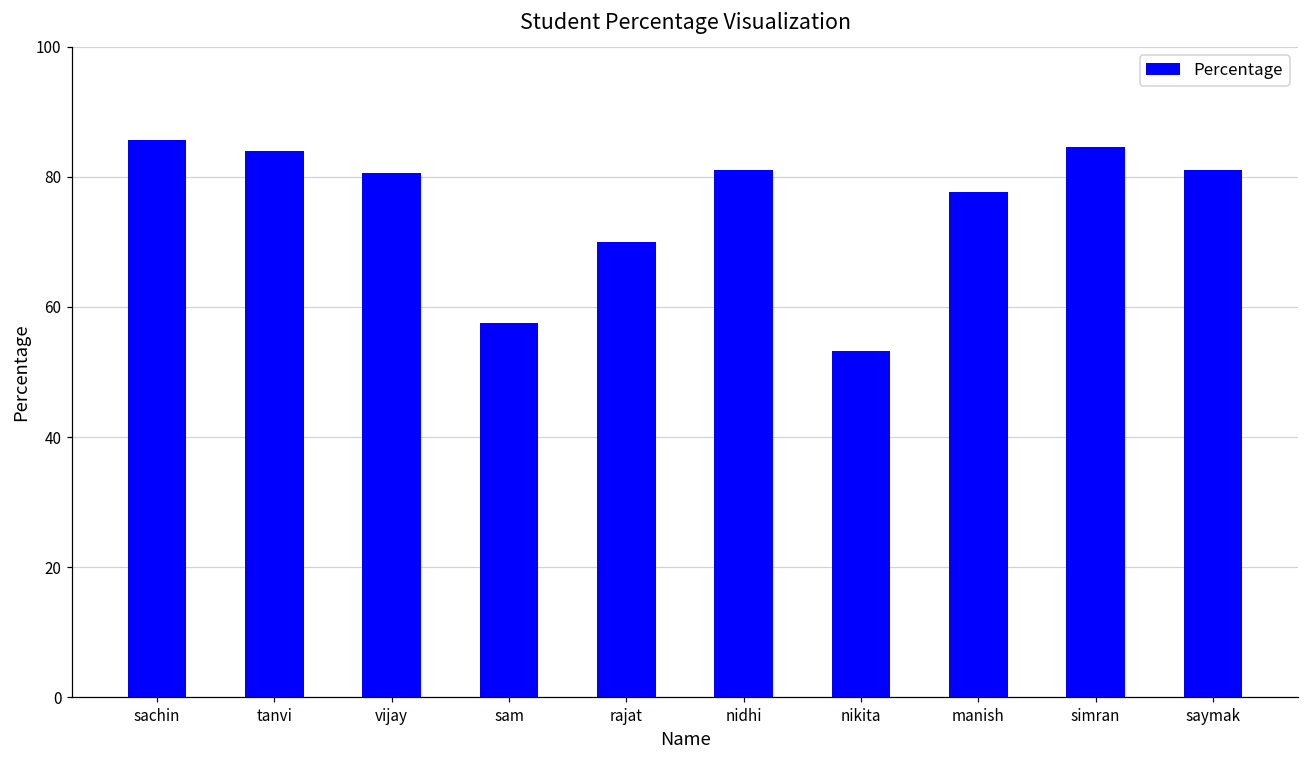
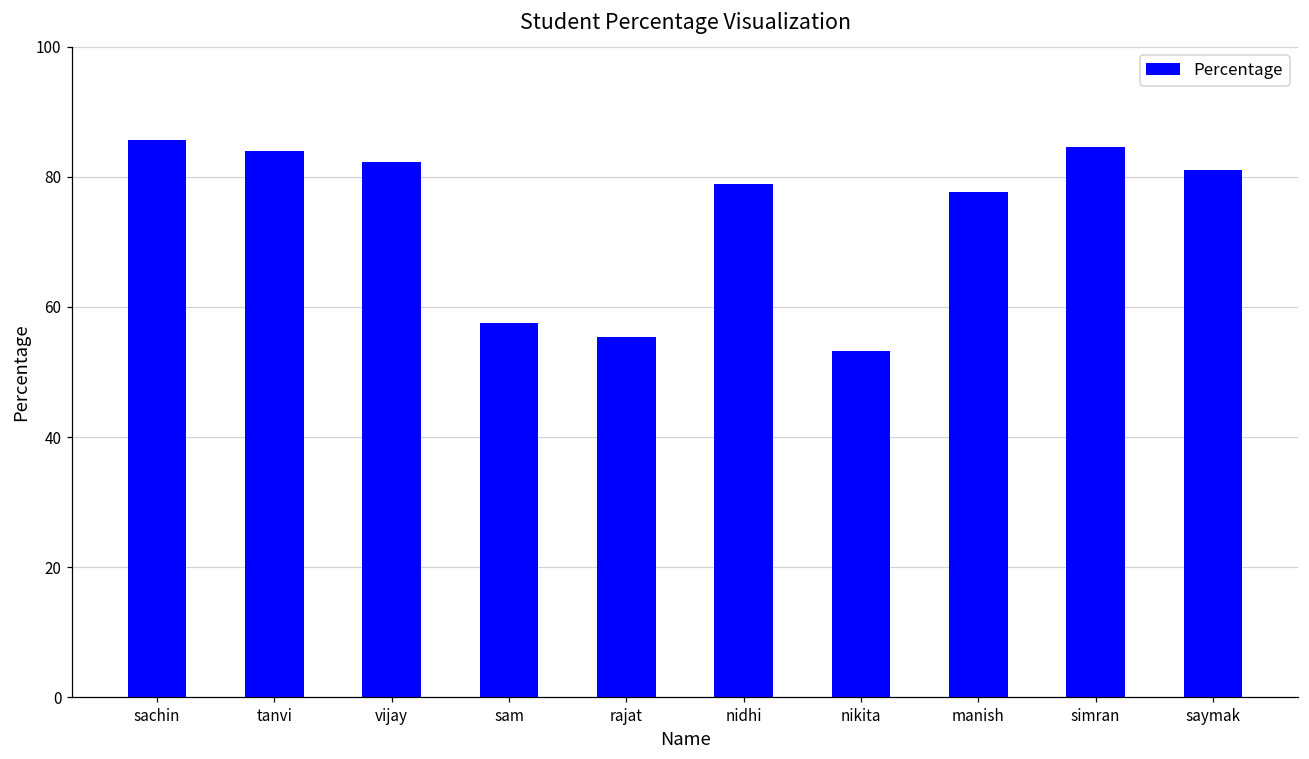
vijay: 81 -> 82
rajat: 70 -> 55
nidhi: 81 -> 79
